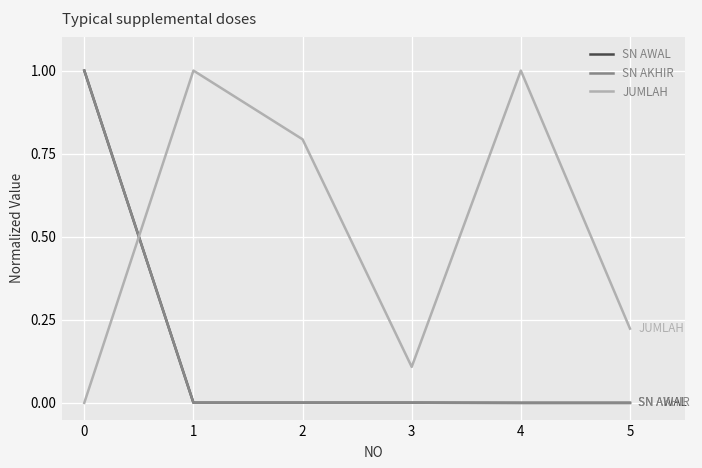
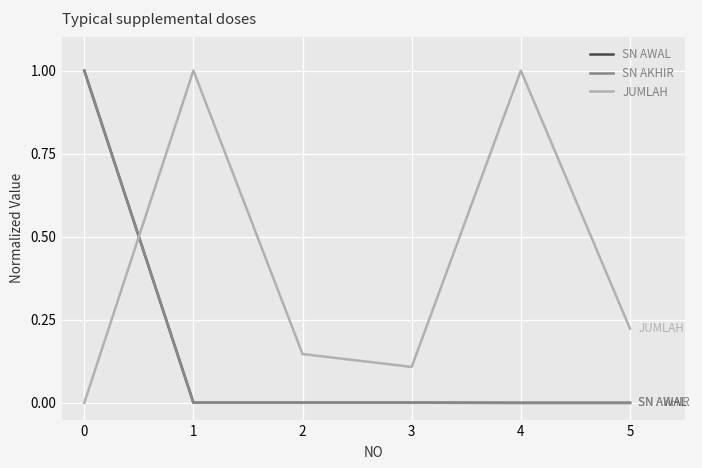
JUMLAH, 2: 0.79 -> 0.15
